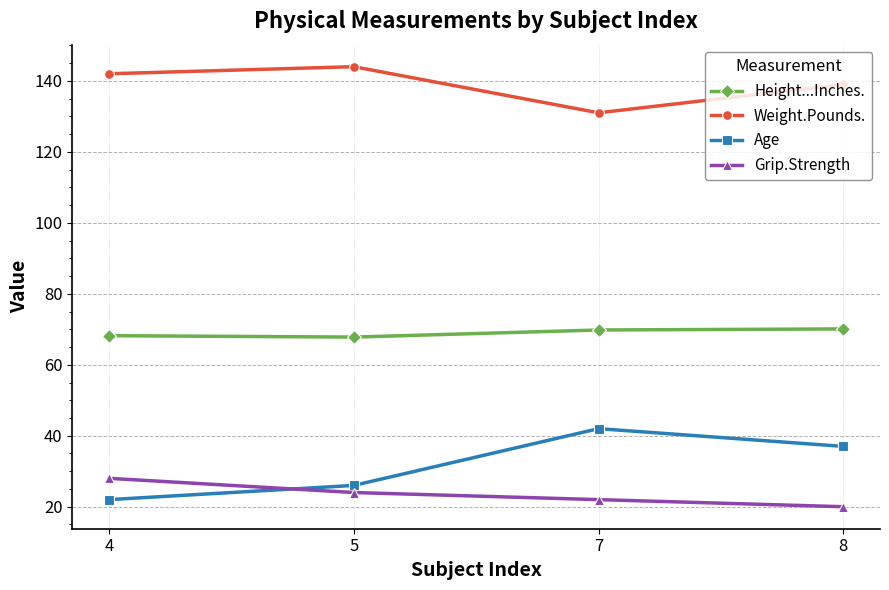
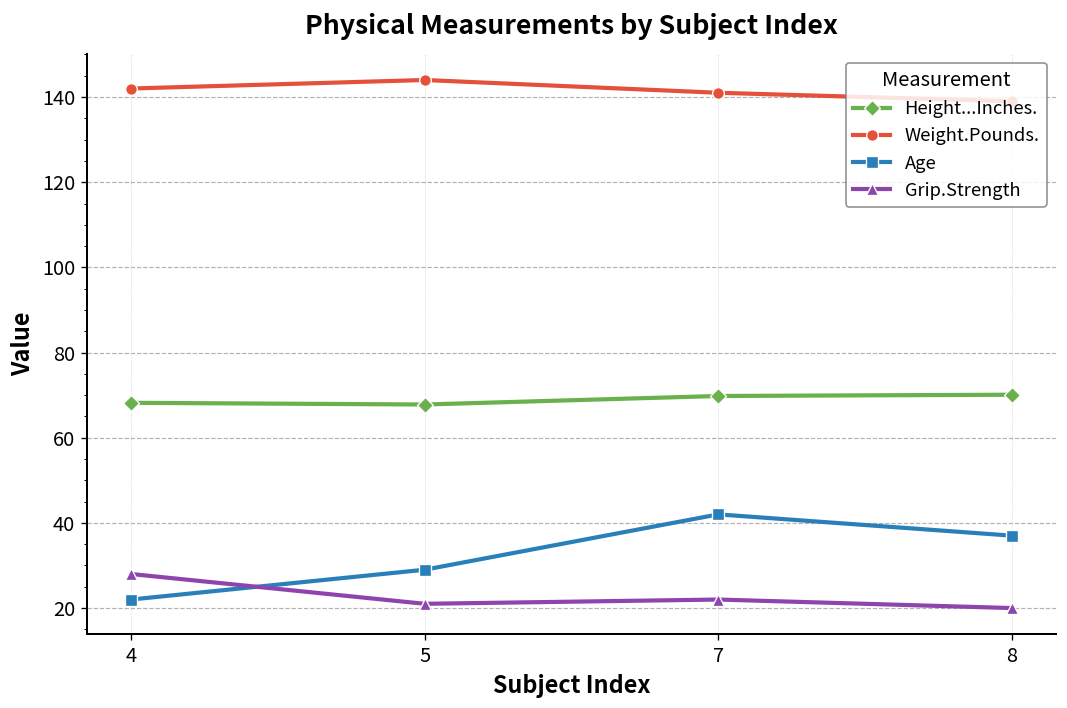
Age, 5: 26 -> 29
Grip.Strength, 5: 24 -> 21
Weight.Pounds., 7: 131 -> 141
